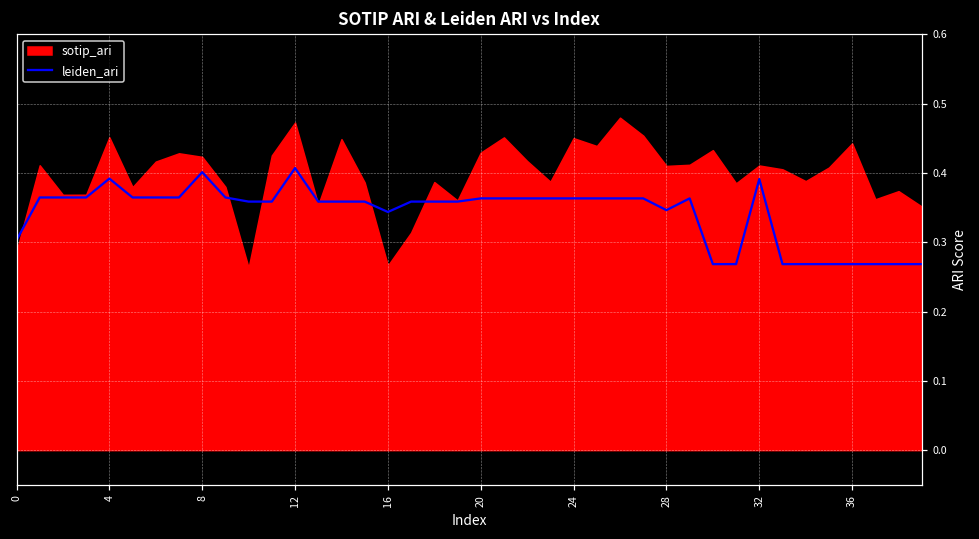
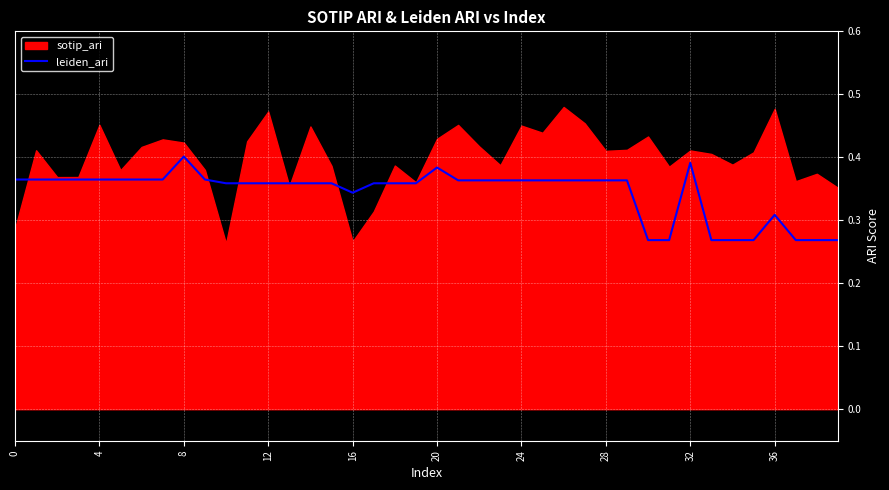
leiden_ari, 0: 0.30 -> 0.36
leiden_ari, 4: 0.39 -> 0.36
leiden_ari, 12: 0.41 -> 0.36
leiden_ari, 20: 0.36 -> 0.38
leiden_ari, 28: 0.35 -> 0.36
leiden_ari, 36: 0.27 -> 0.31
sotip_ari, 36: 0.44 -> 0.48
